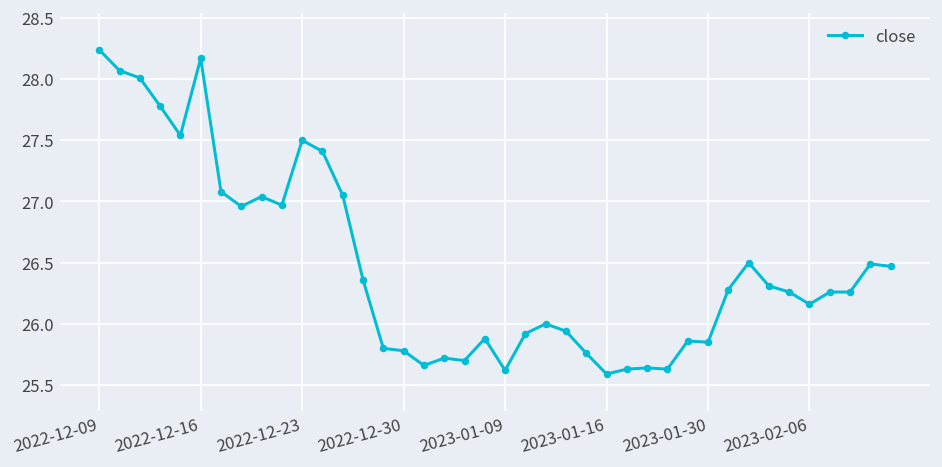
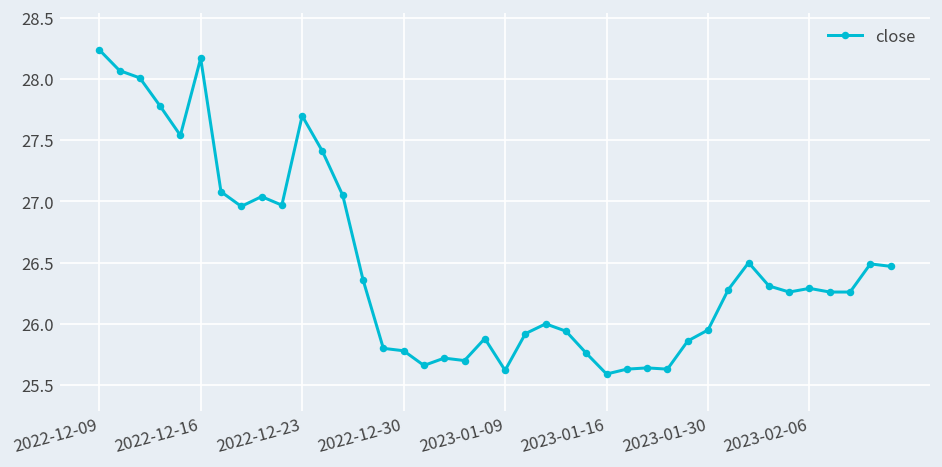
2022-12-23: 27.5 -> 27.7
2023-01-30: 25.85 -> 25.95
2023-02-06: 26.16 -> 26.29
